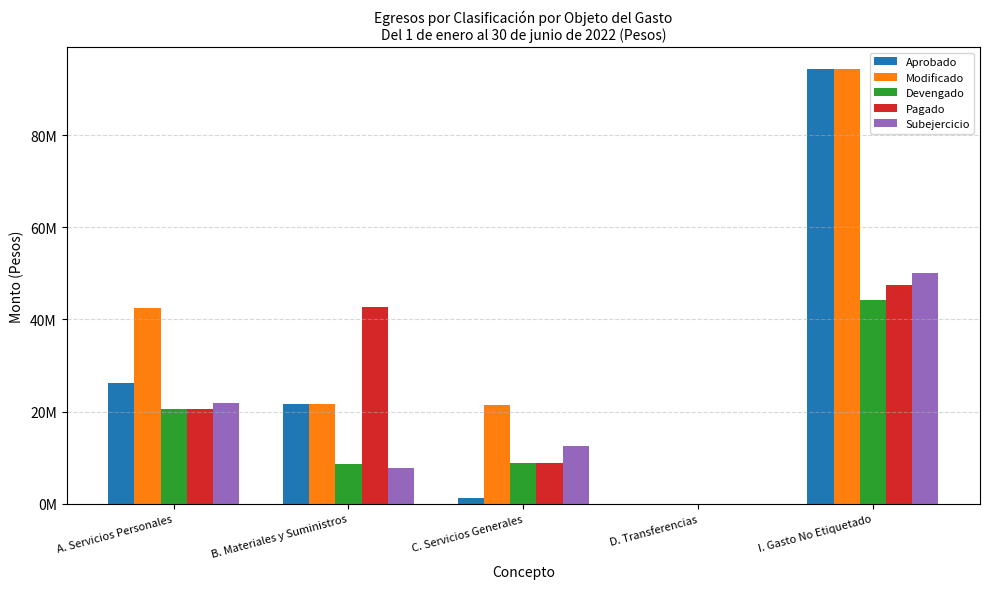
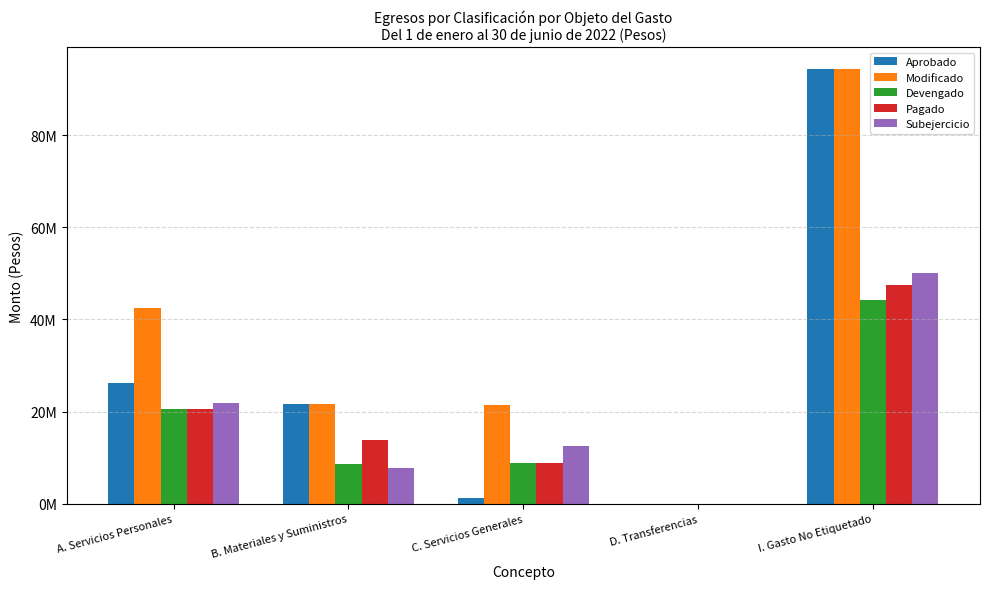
Pagado, B. Materiales y Suministros: 43000000 -> 14000000
